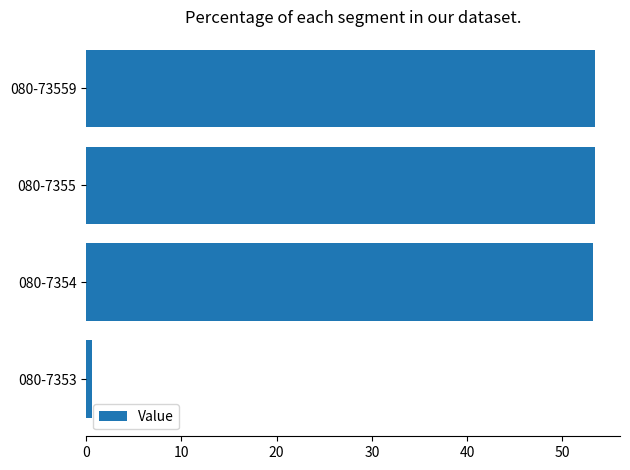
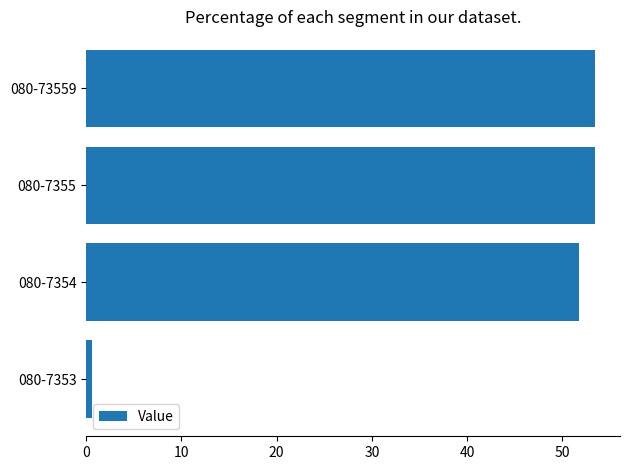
080-7354: 53 -> 52
